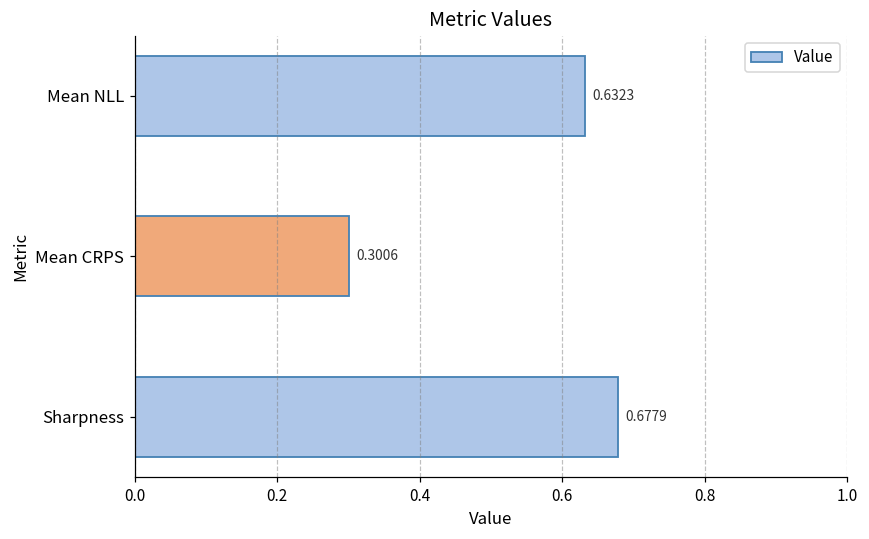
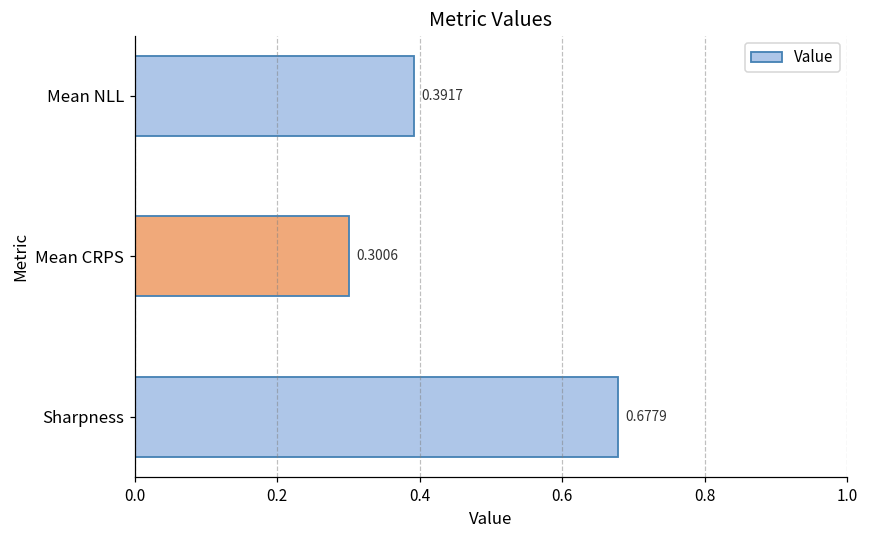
Mean NLL: 0.6323 -> 0.3917
